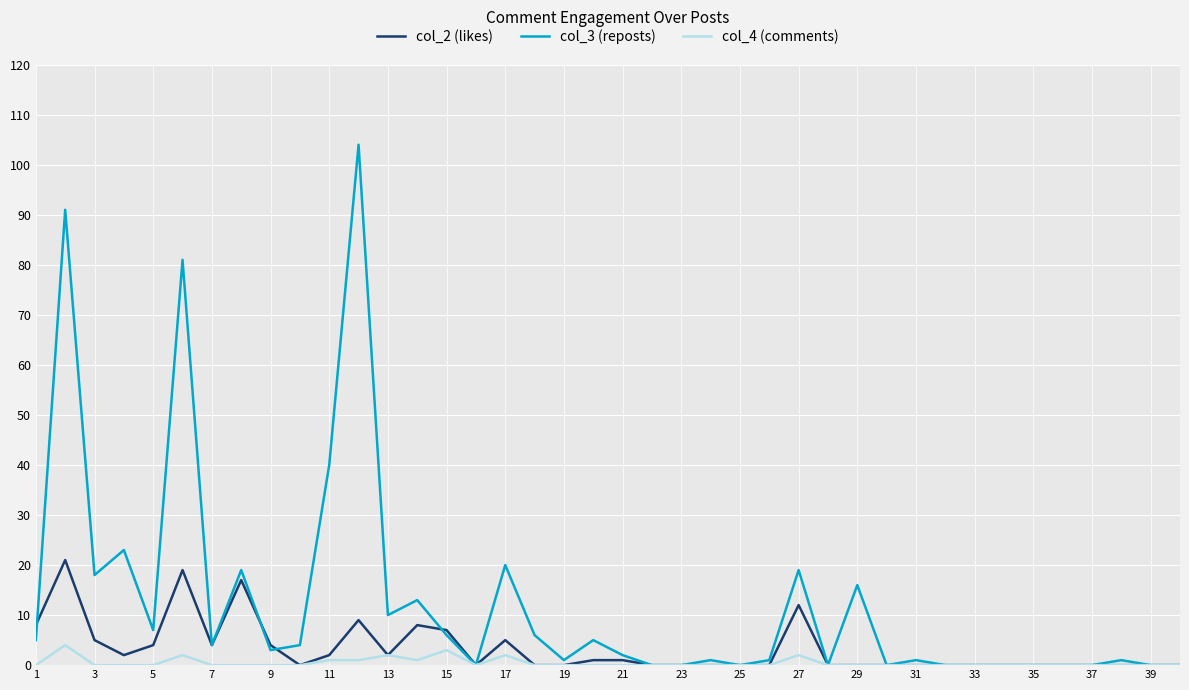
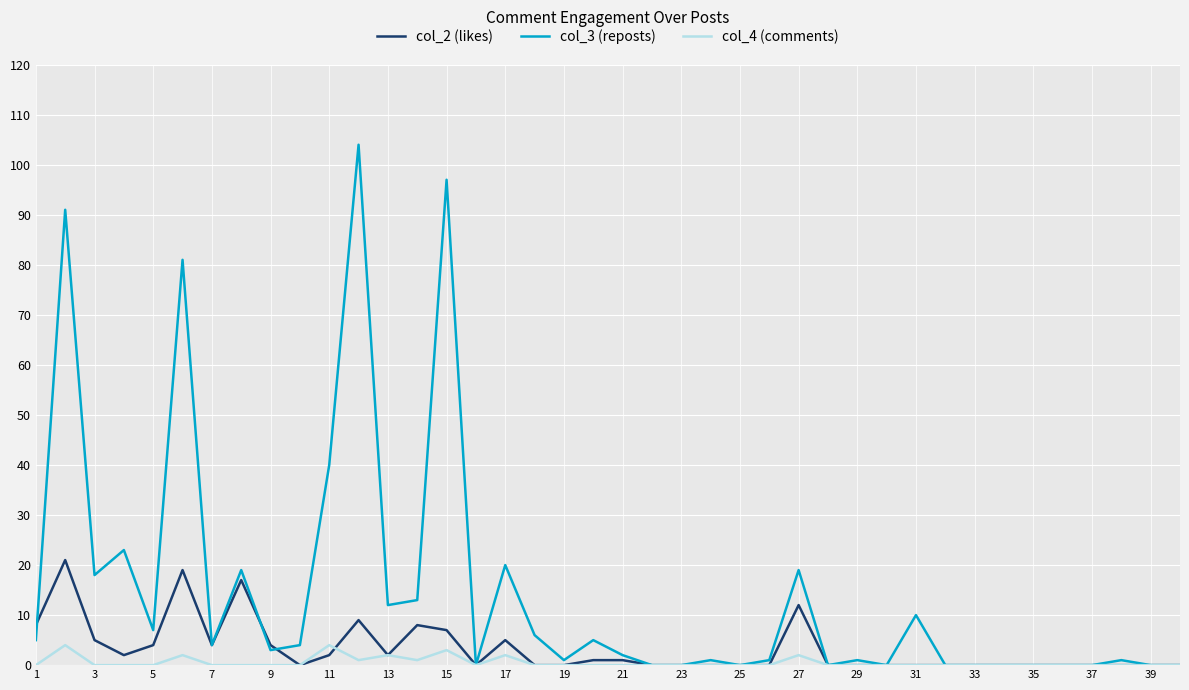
col_4 (comments), 11: 1 -> 4
col_3 (reposts), 13: 10 -> 12
col_3 (reposts), 15: 6 -> 97
col_3 (reposts), 29: 16 -> 1
col_3 (reposts), 31: 1 -> 10
